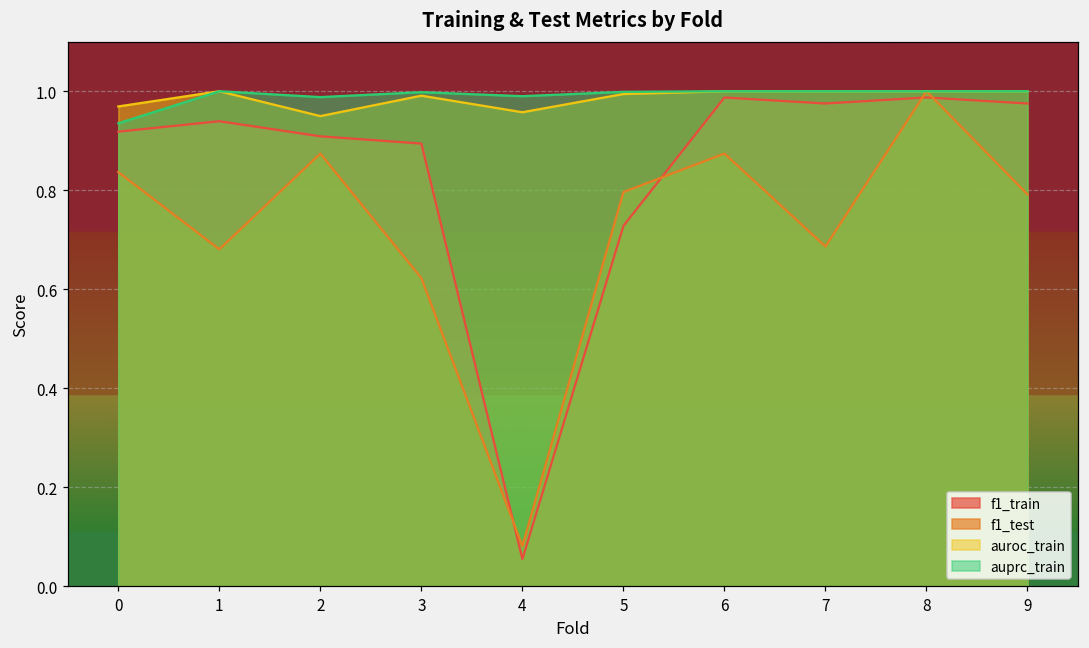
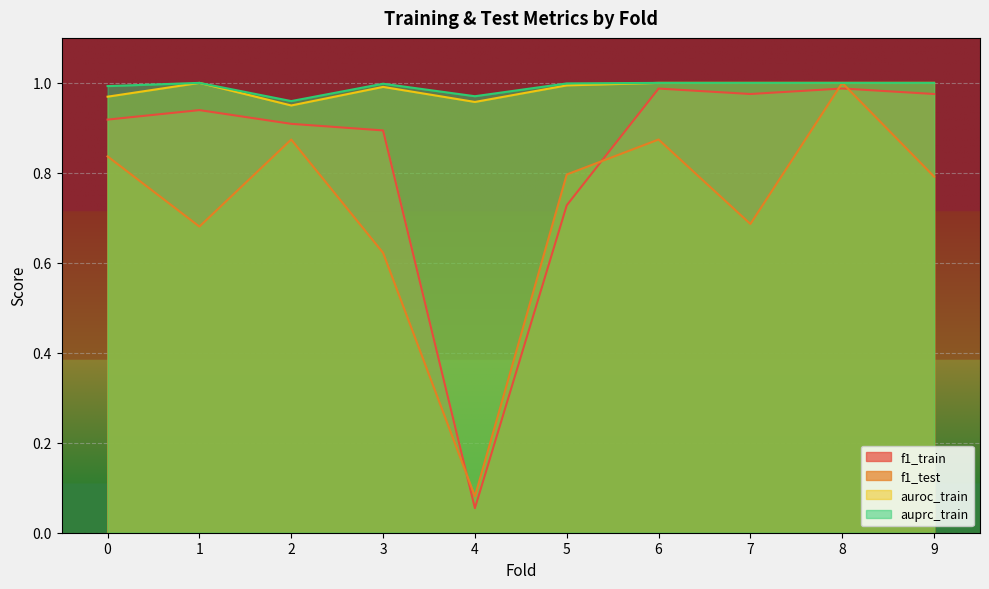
auprc_train, 0: 0.94 -> 0.99
auprc_train, 2: 0.99 -> 0.96
auprc_train, 4: 0.99 -> 0.97
